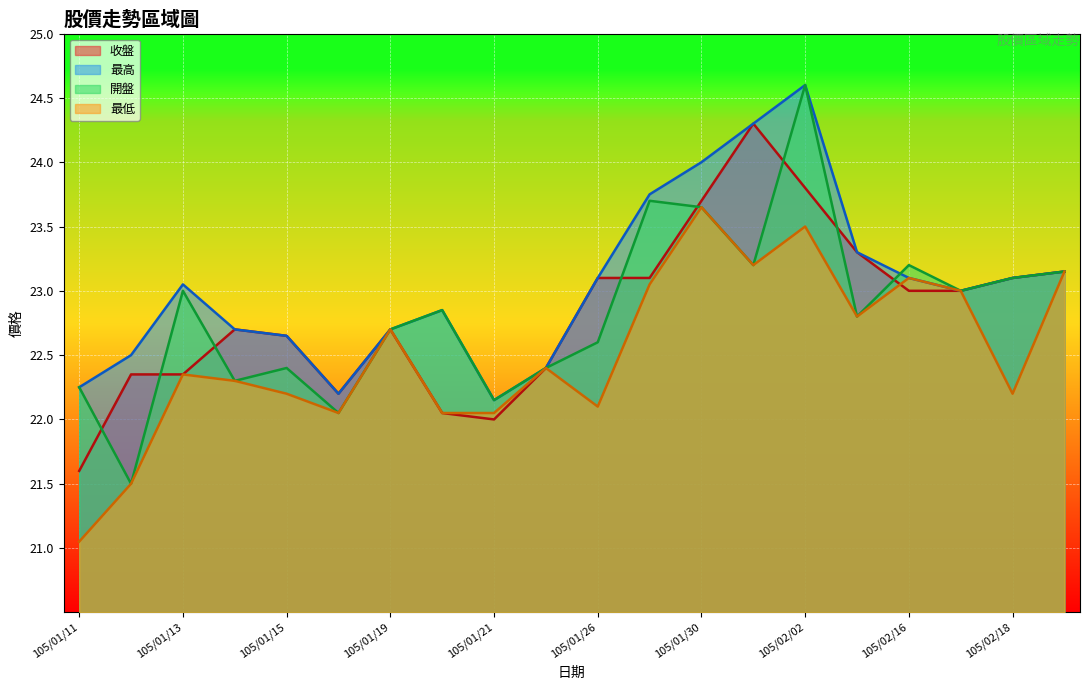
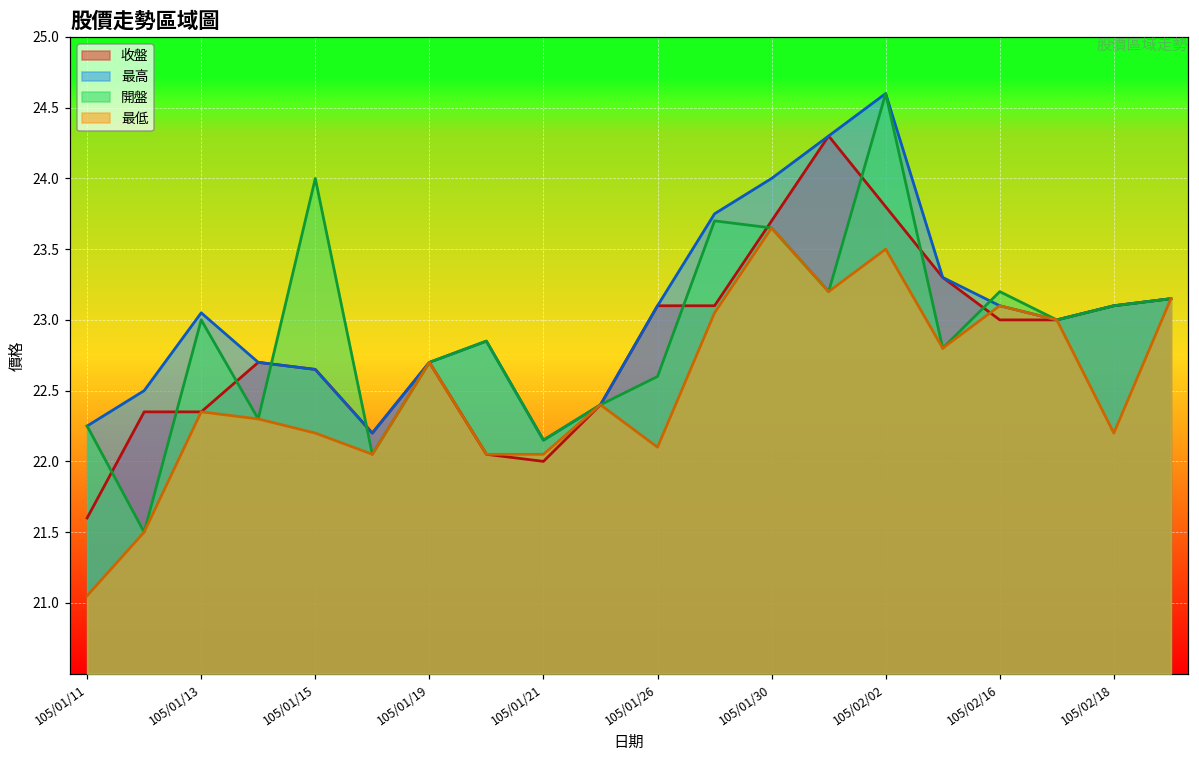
開盤, 105/01/15: 22.4 -> 24.0
